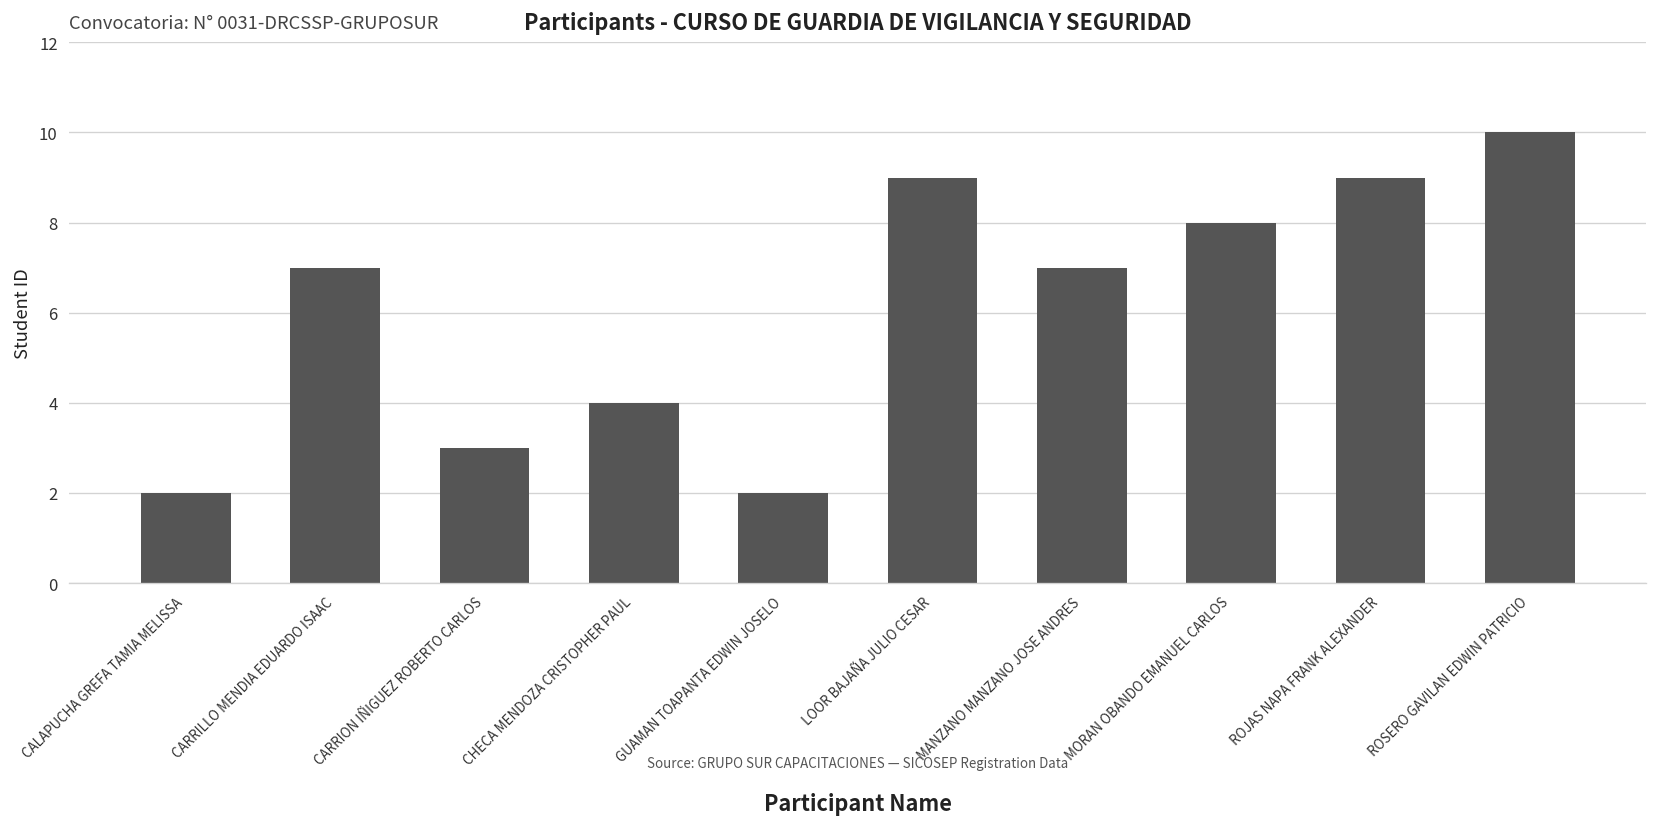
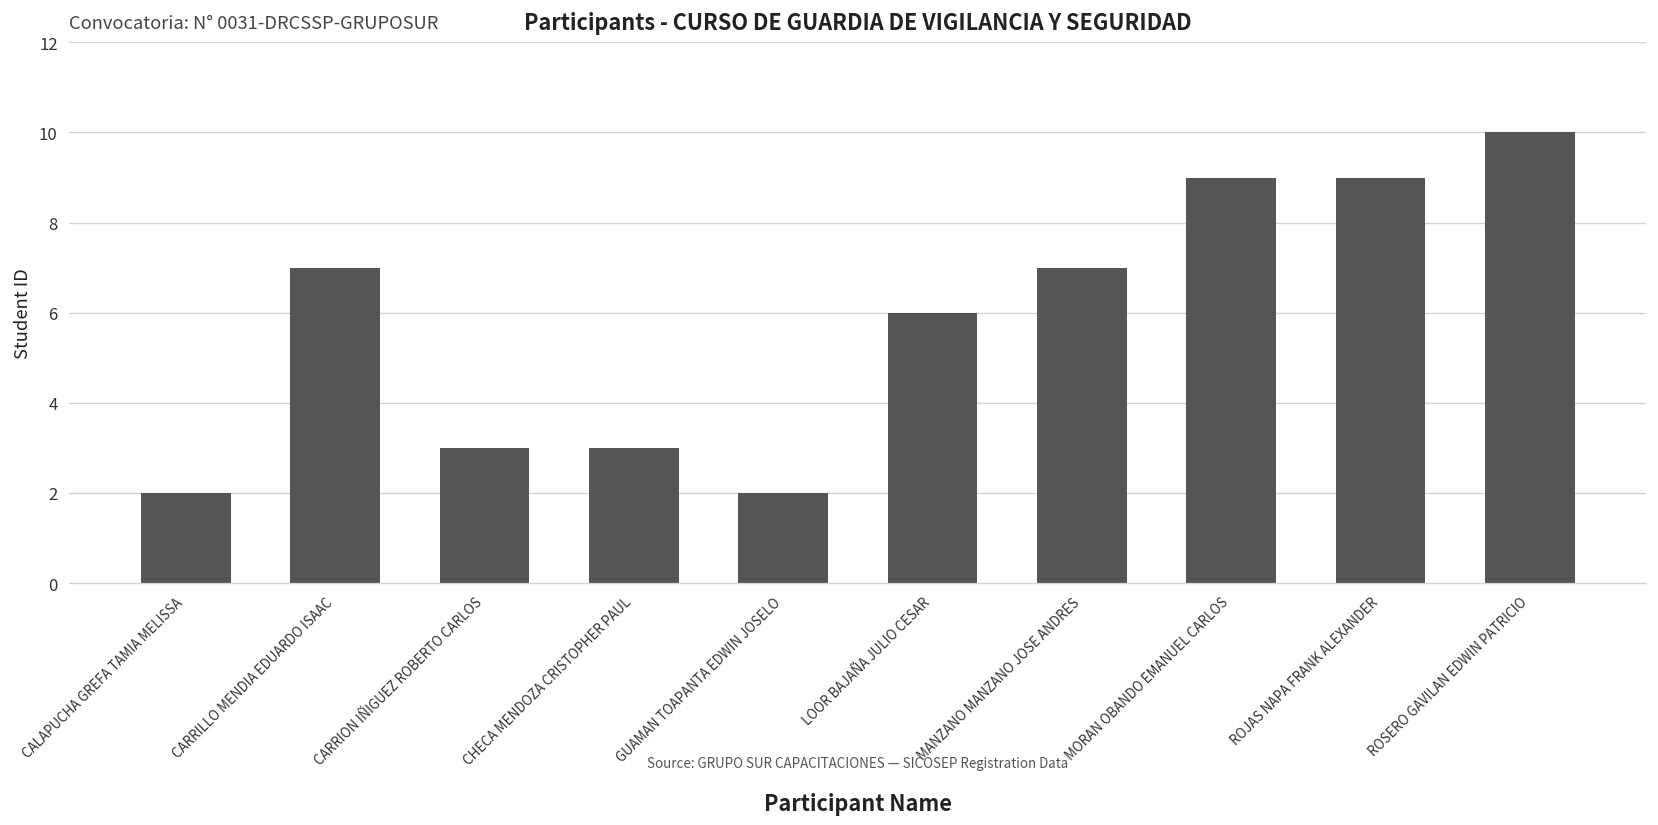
CHECA MENDOZA CRISTOPHER PAUL: 4 -> 3
LOOR BAJAÑA JULIO CESAR: 9 -> 6
MORAN OBANDO EMANUEL CARLOS: 8 -> 9
